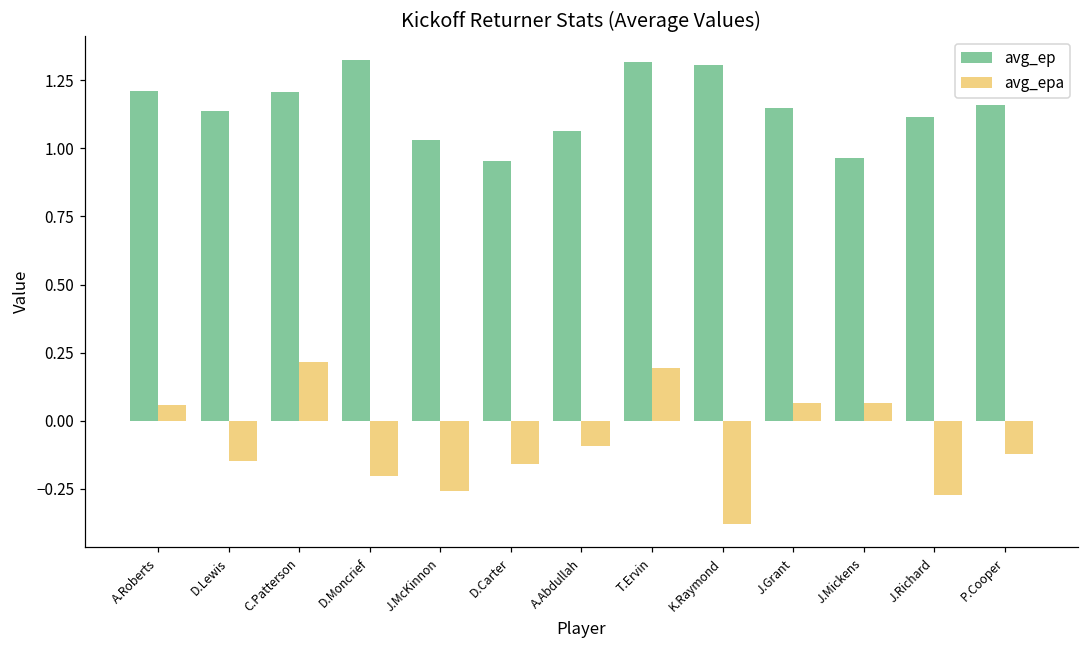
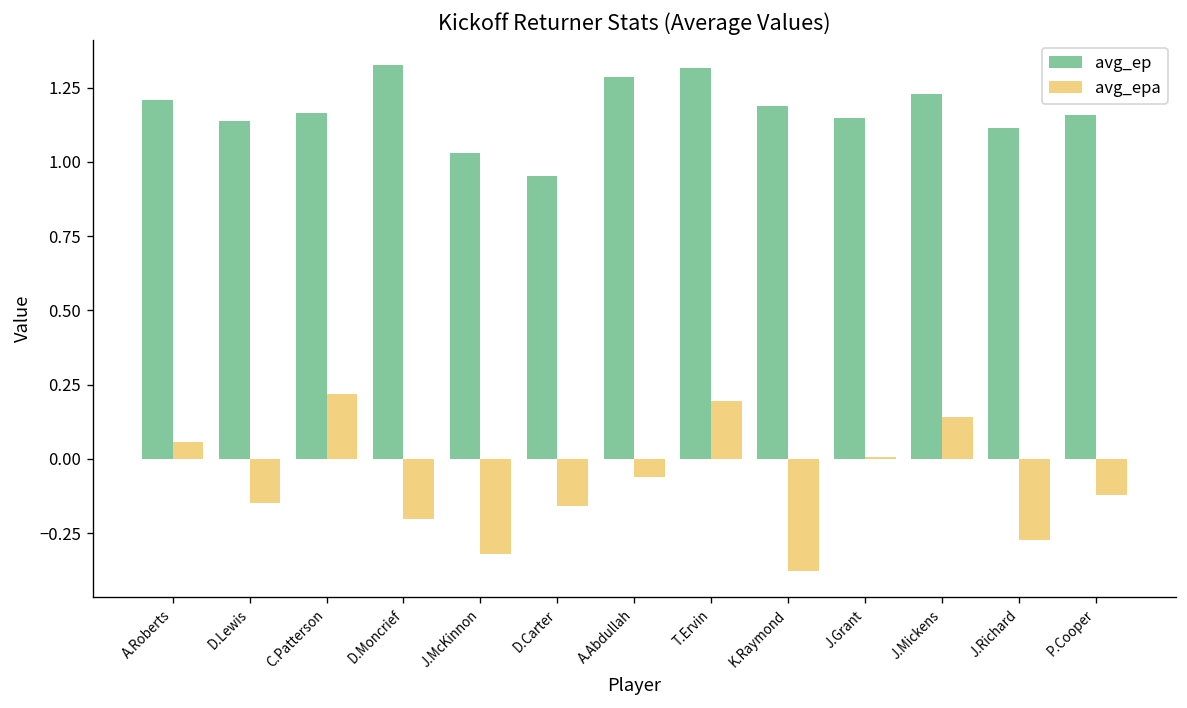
avg_ep, C.Patterson: 1.21 -> 1.17
avg_epa, J.McKinnon: -0.26 -> -0.32
avg_ep, A.Abdullah: 1.06 -> 1.29
avg_epa, A.Abdullah: -0.09 -> -0.06
avg_ep, K.Raymond: 1.31 -> 1.19
avg_epa, J.Grant: 0.07 -> 0.01
avg_ep, J.Mickens: 0.97 -> 1.23
avg_epa, J.Mickens: 0.07 -> 0.14
